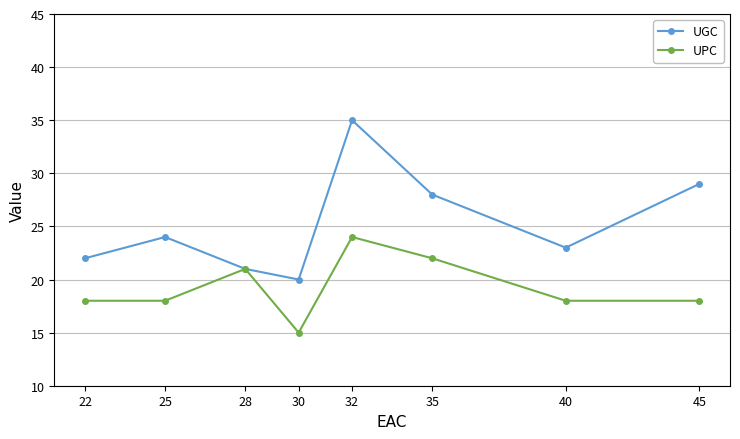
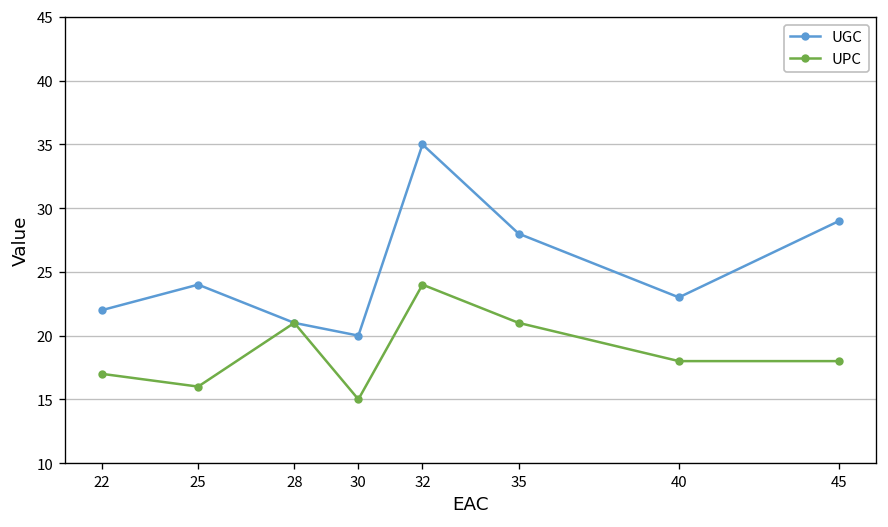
UPC, 22: 18 -> 17
UPC, 25: 18 -> 16
UPC, 35: 22 -> 21
